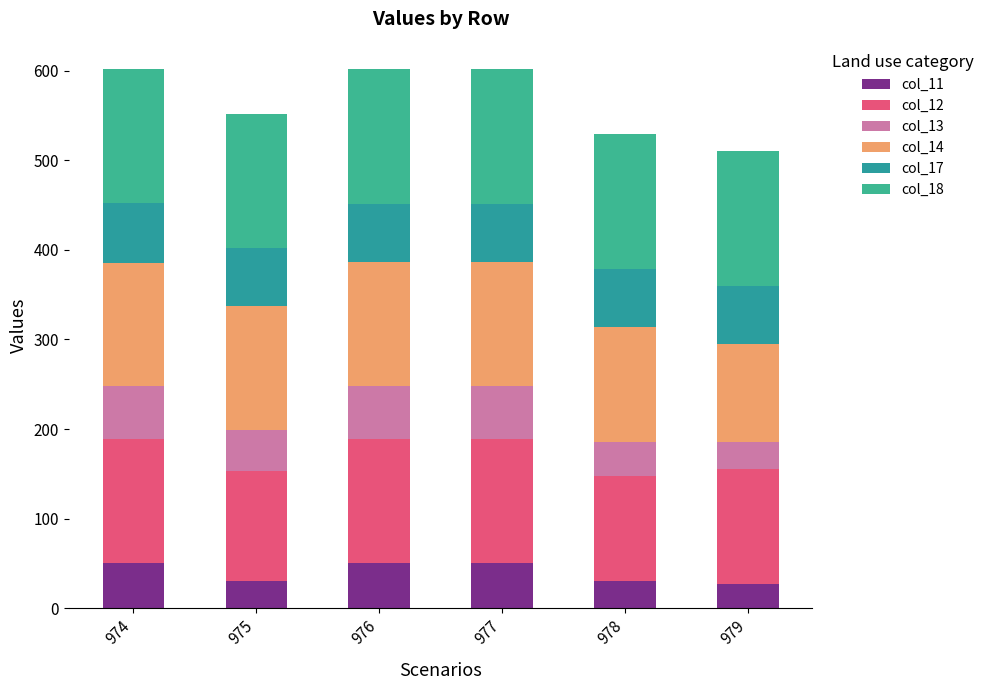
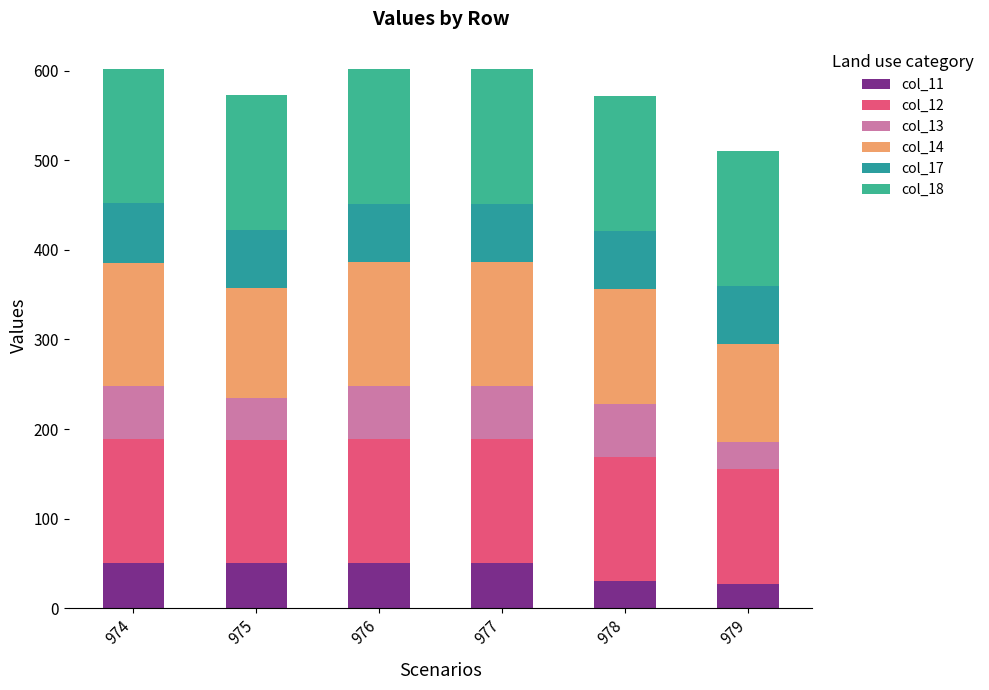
col_11, 975: 30 -> 50
col_12, 975: 120 -> 140
col_14, 975: 140 -> 120
col_12, 978: 120 -> 140
col_13, 978: 40 -> 60
